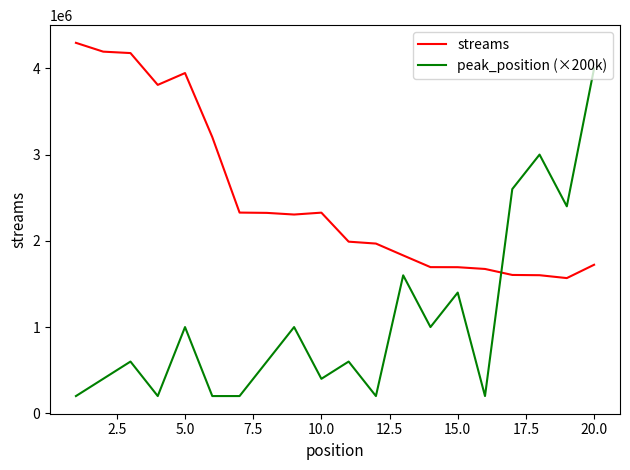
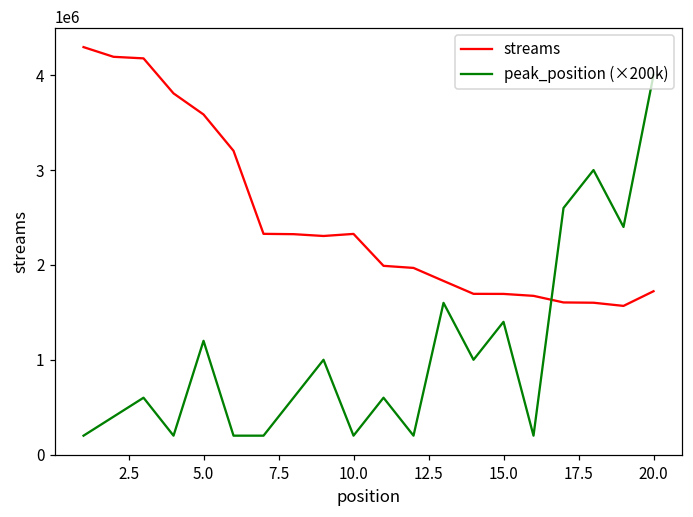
streams, 5.0: 3900000 -> 3600000
peak_position (×200k), 5.0: 1000000 -> 1200000
peak_position (×200k), 10.0: 400000 -> 200000
